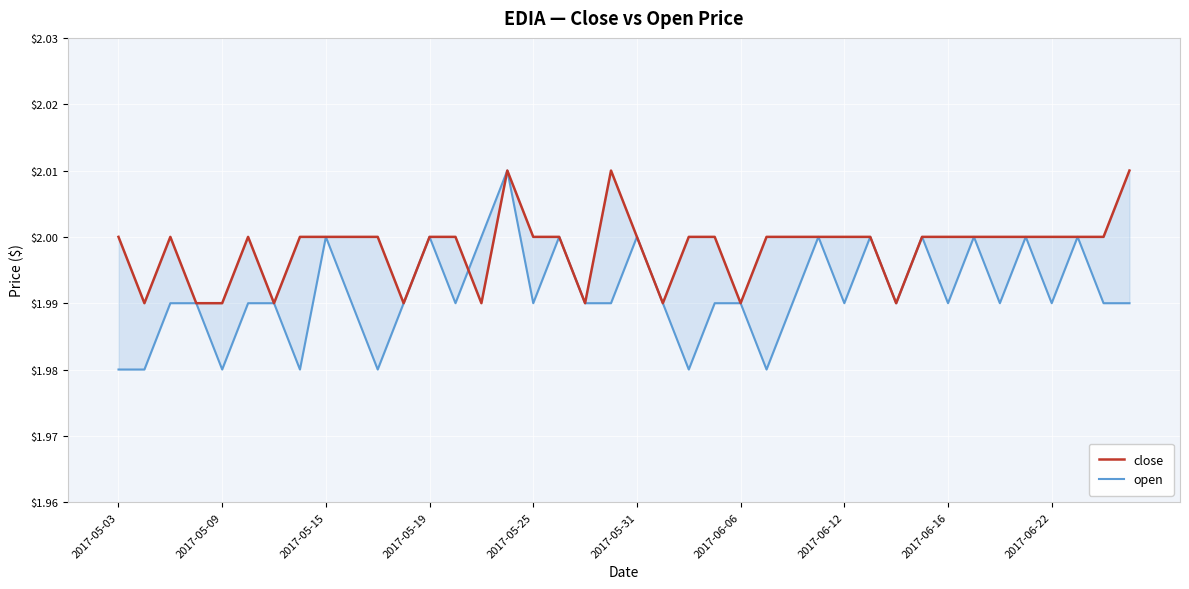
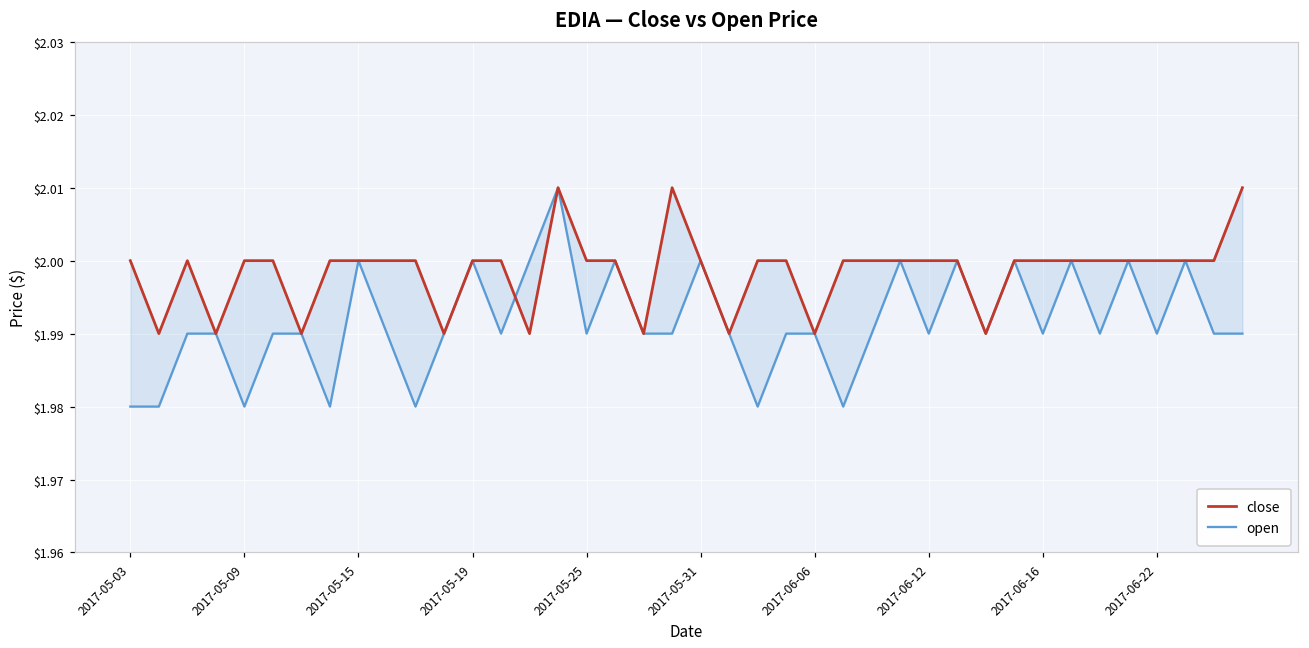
close, 2017-05-09: $1.99 -> $2.00
